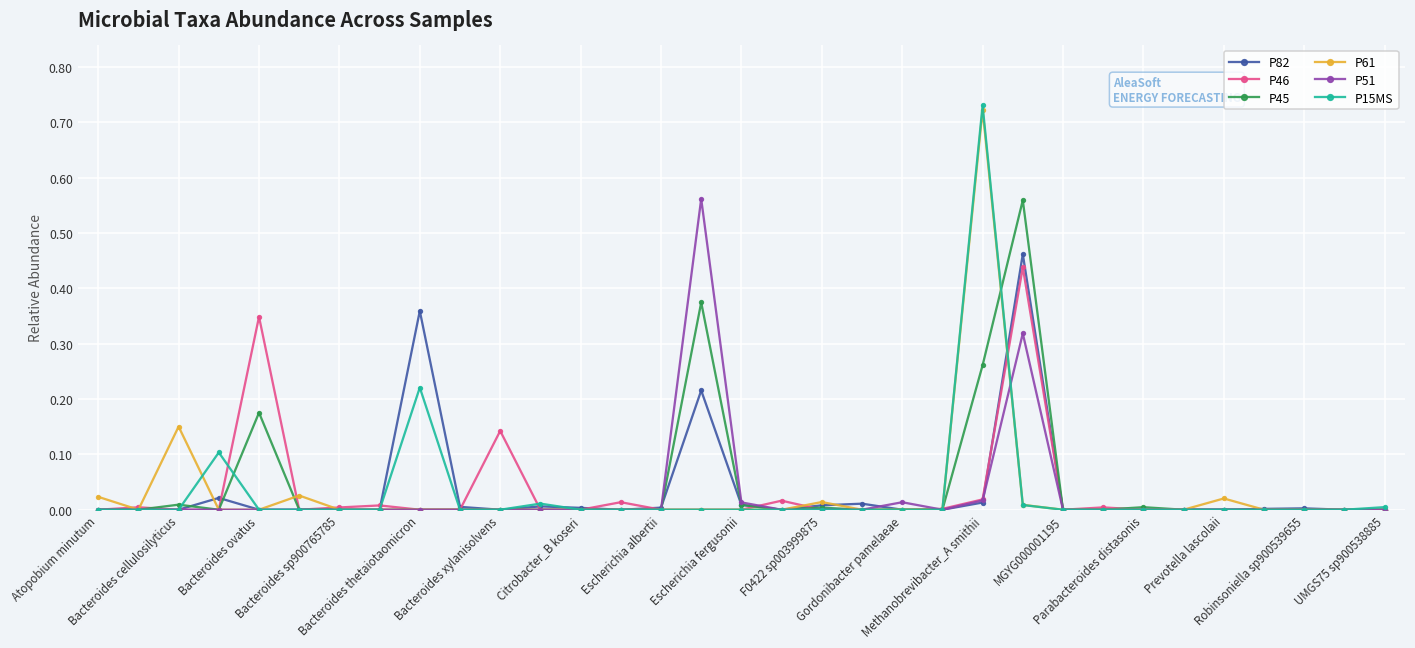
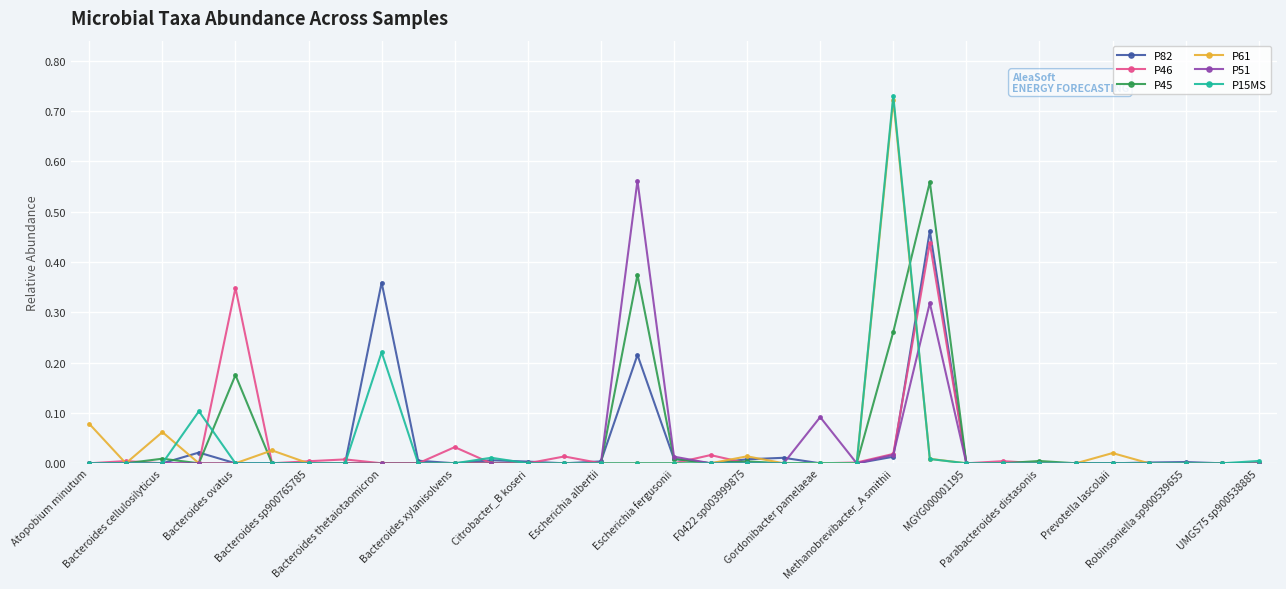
P61, Atopobium minutum: 0.02 -> 0.08
P61, Bacteroides cellulosilyticus: 0.15 -> 0.06
P46, Bacteroides xylanisolvens: 0.14 -> 0.03
P51, Gordonibacter pamelaeae: 0.01 -> 0.09
